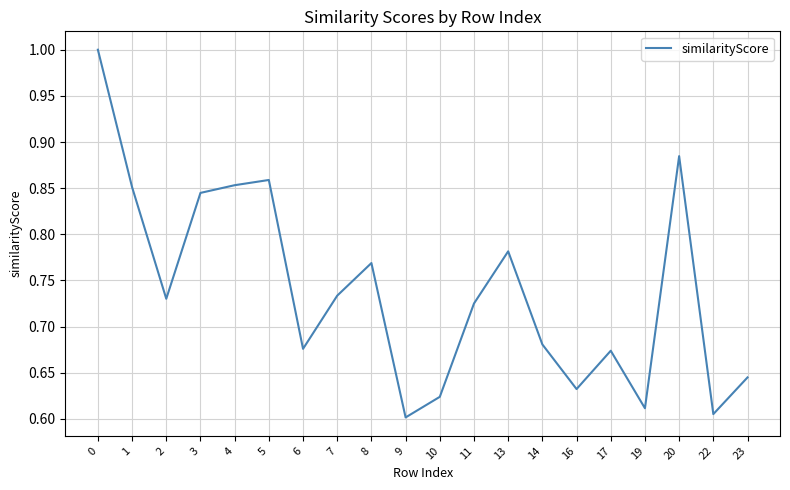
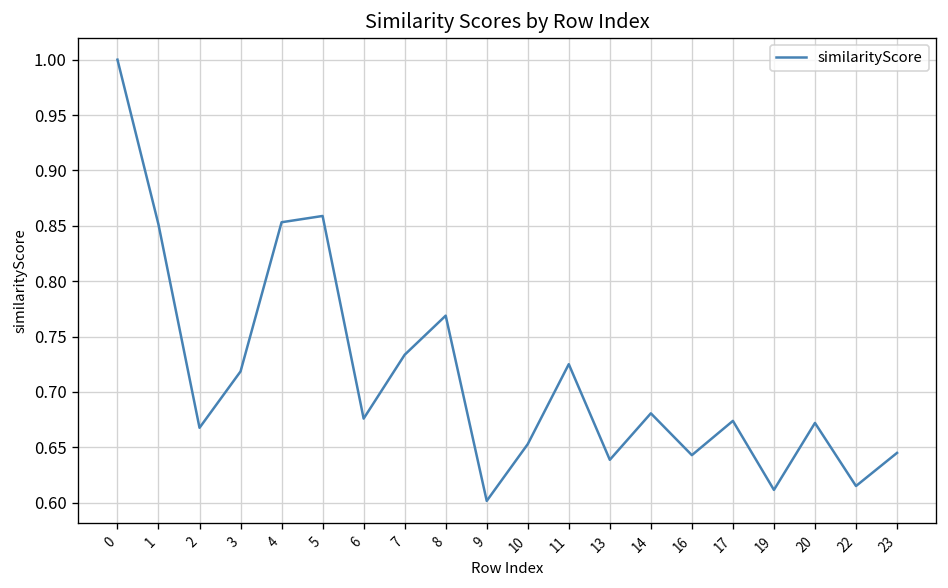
2: 0.73 -> 0.67
3: 0.84 -> 0.72
10: 0.62 -> 0.65
13: 0.78 -> 0.64
16: 0.63 -> 0.64
20: 0.88 -> 0.67
22: 0.61 -> 0.62
